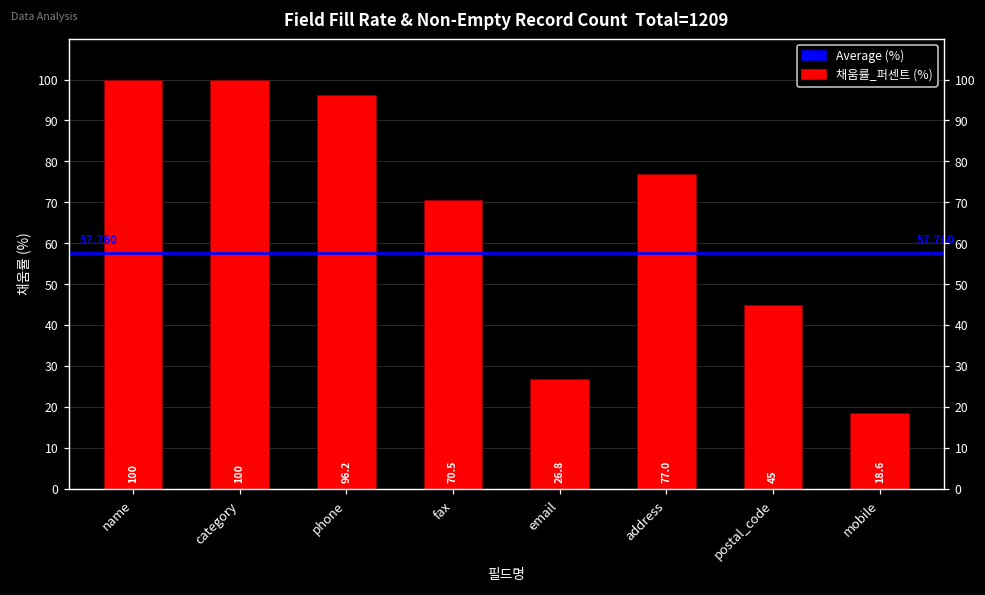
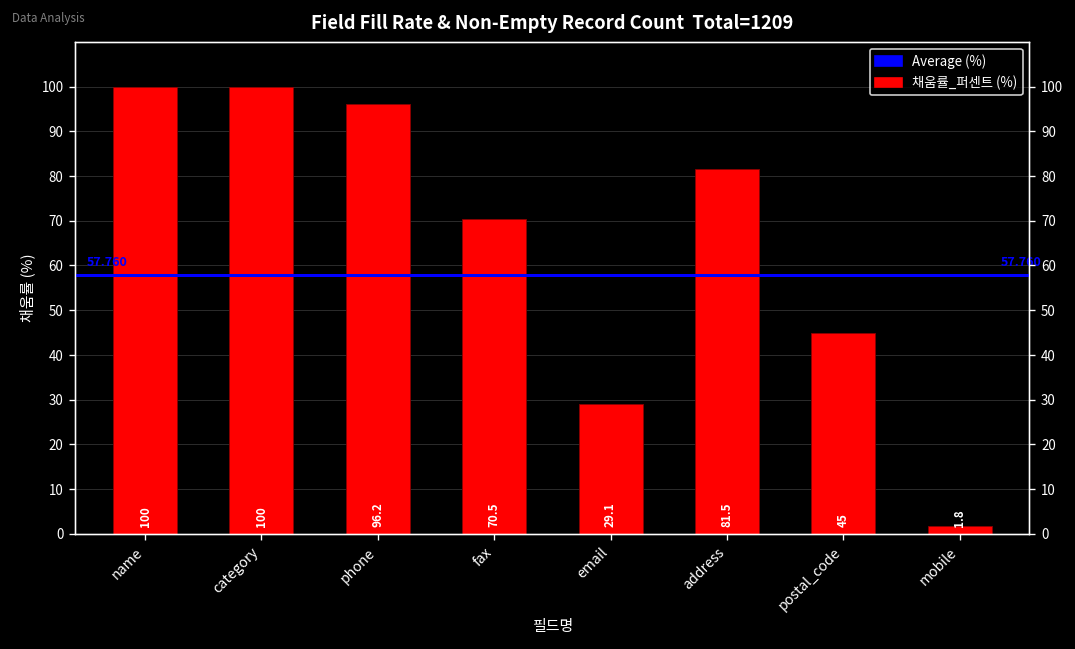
email: 26.8 -> 29.1
address: 77.0 -> 81.5
mobile: 18.6 -> 1.8
